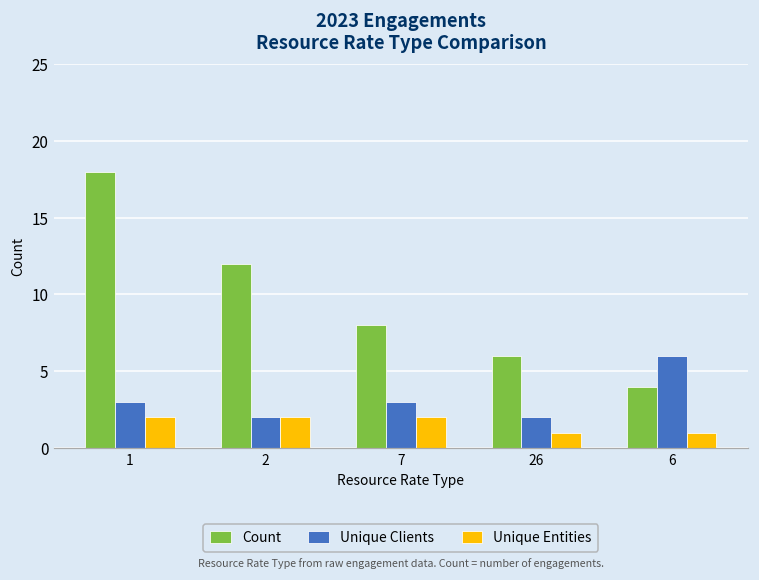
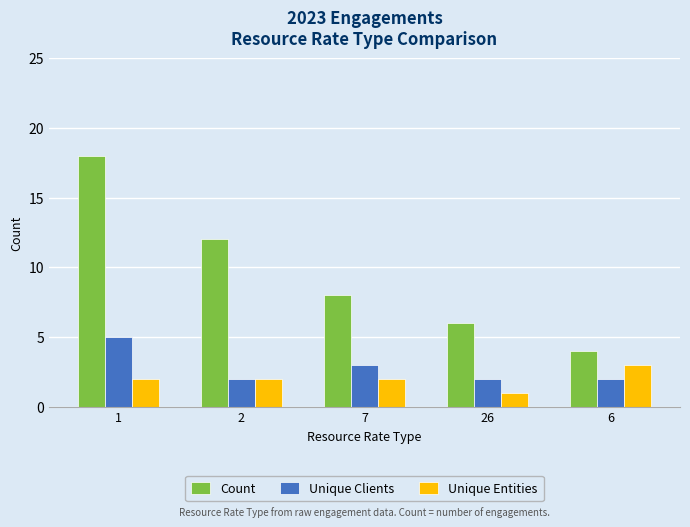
Unique Clients, 1: 3 -> 5
Unique Clients, 6: 6 -> 2
Unique Entities, 6: 1 -> 3
